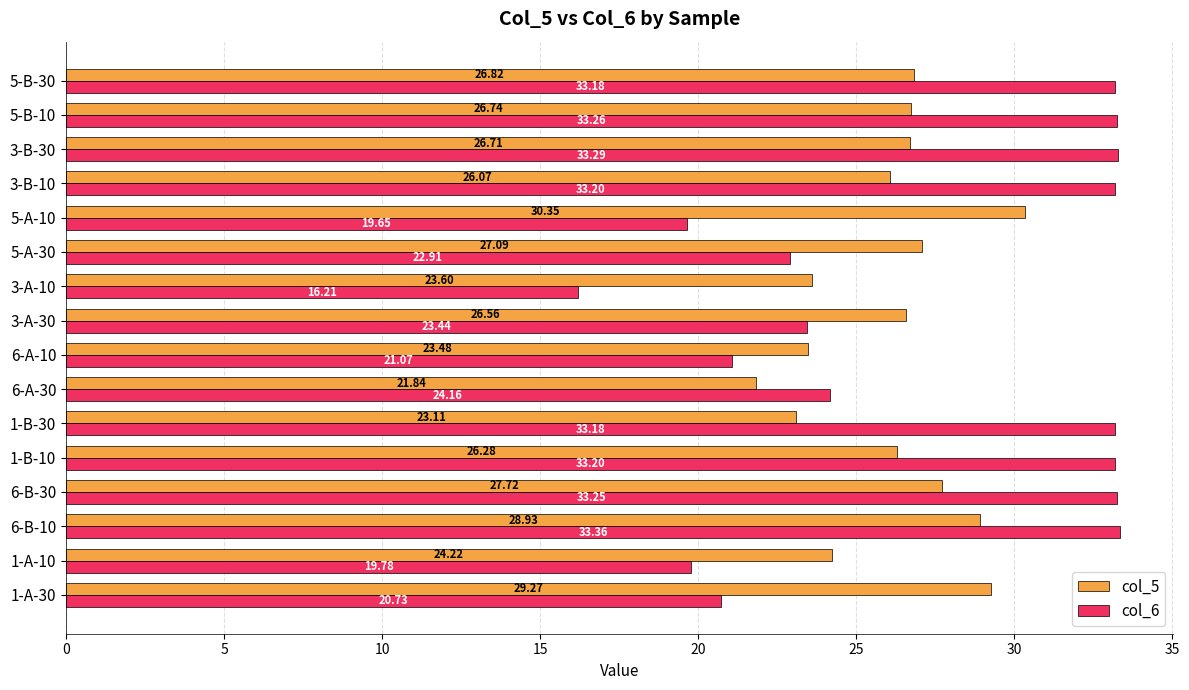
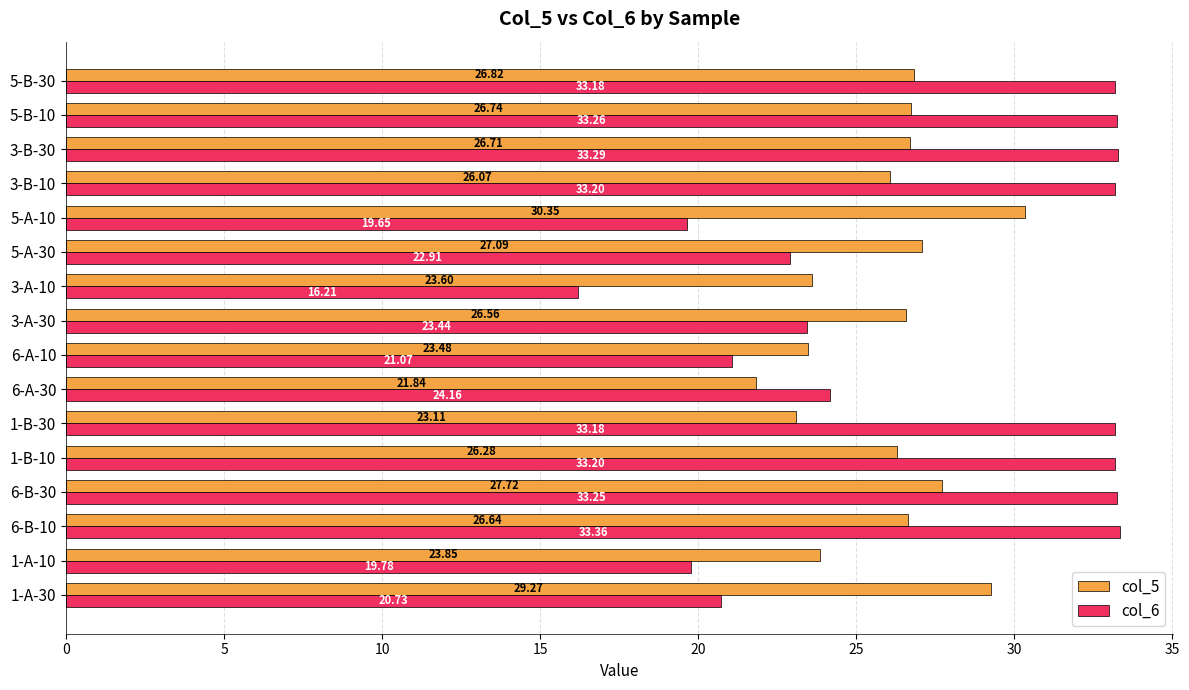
col_5, 6-B-10: 28.93 -> 26.64
col_5, 1-A-10: 24.22 -> 23.85
